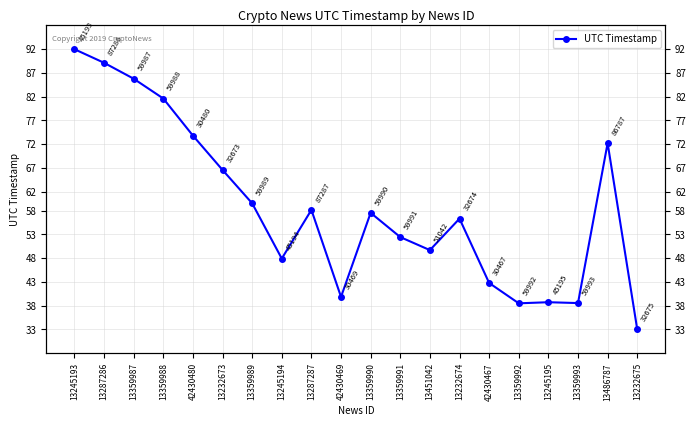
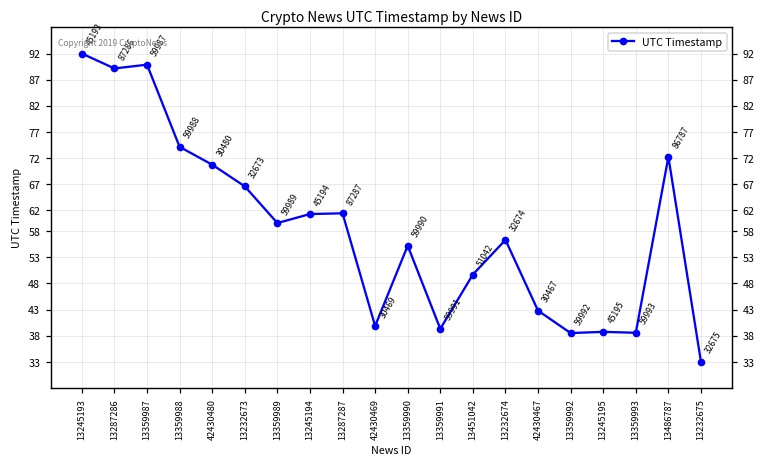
13359987: 86 -> 90
13359988: 82 -> 74
42430480: 74 -> 71
13245194: 48 -> 61
13287287: 58 -> 61
13359990: 58 -> 55
13359991: 52 -> 39
